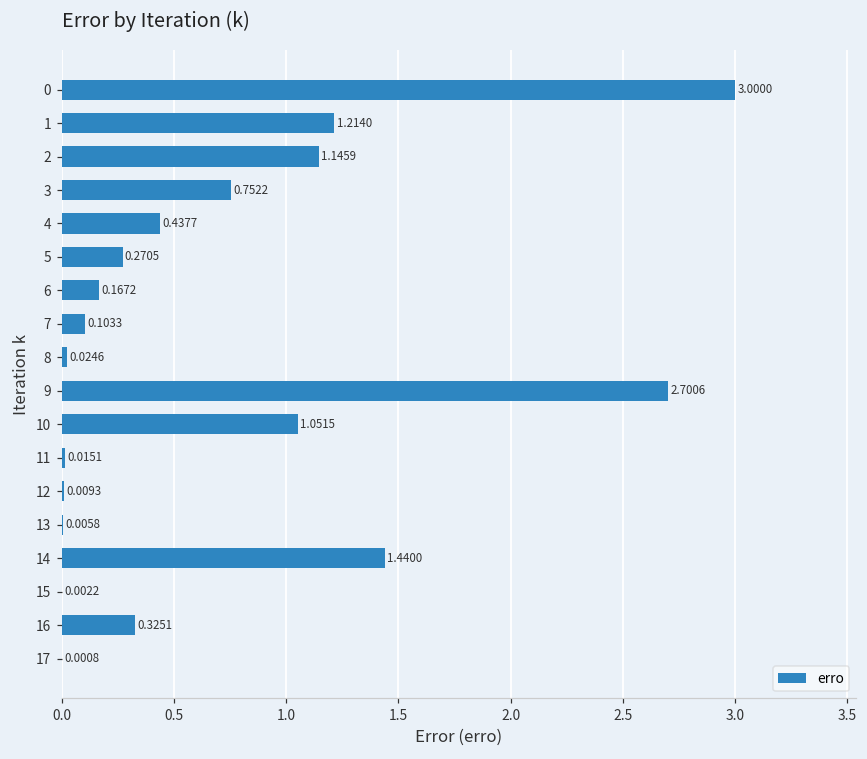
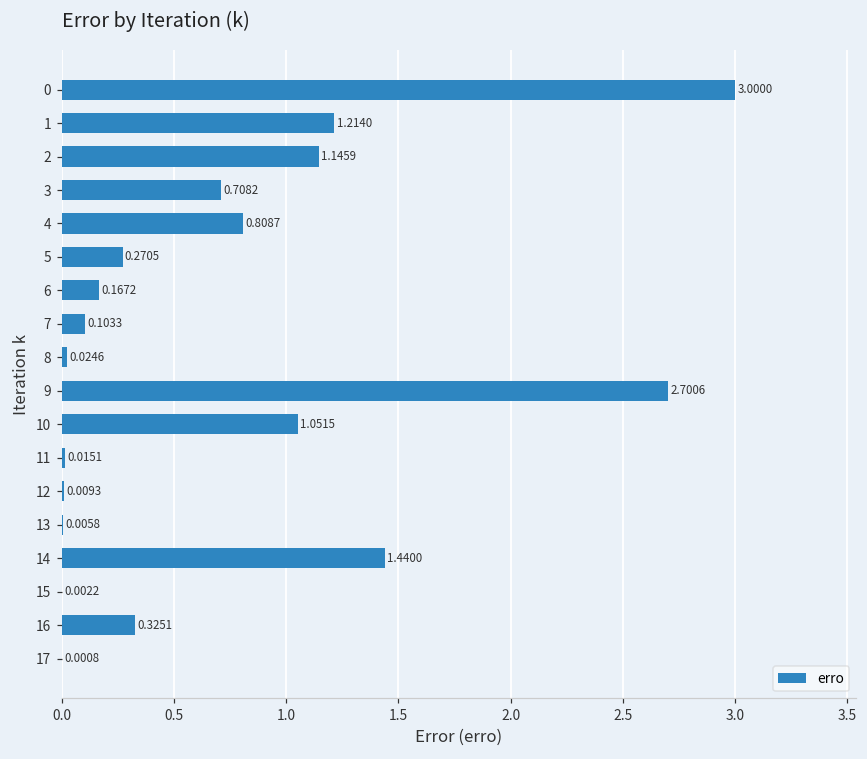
3: 0.7522 -> 0.7082
4: 0.4377 -> 0.8087
